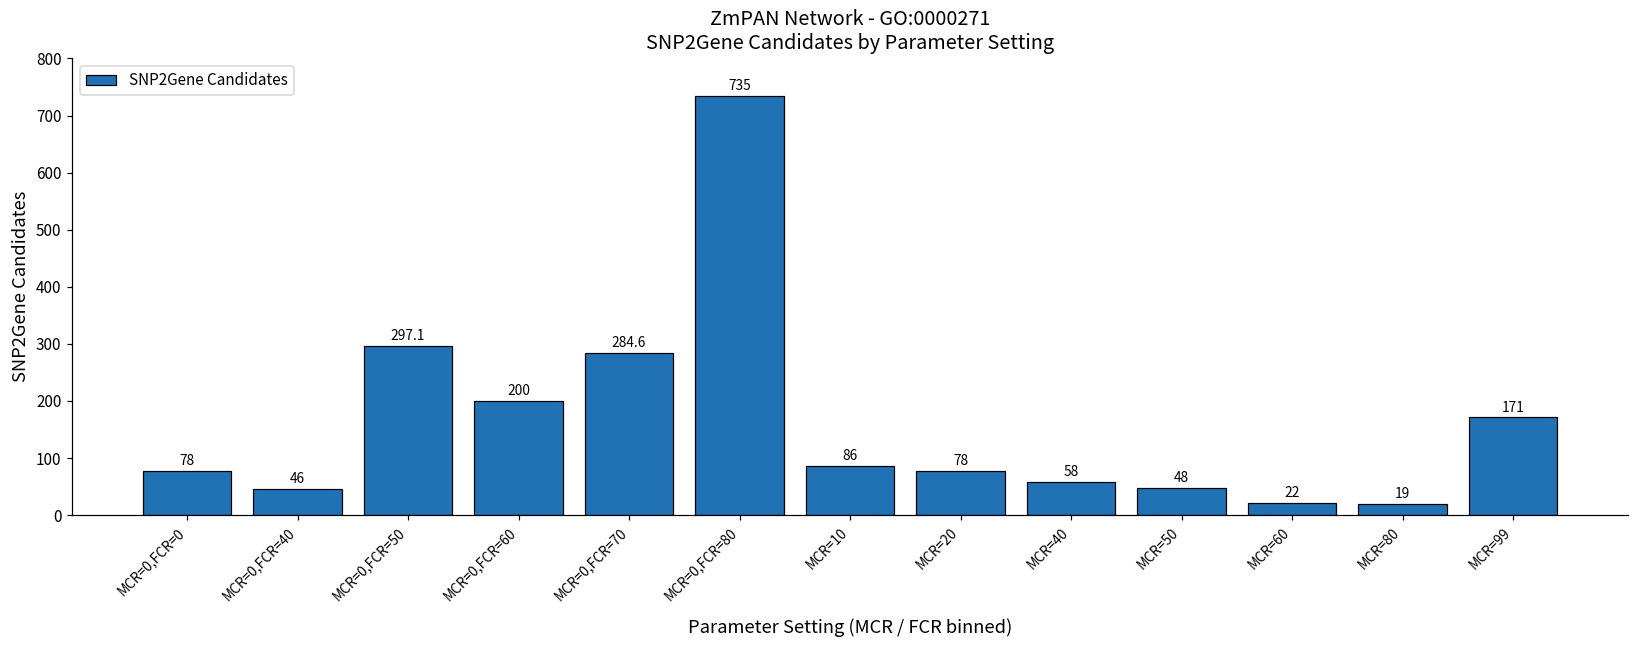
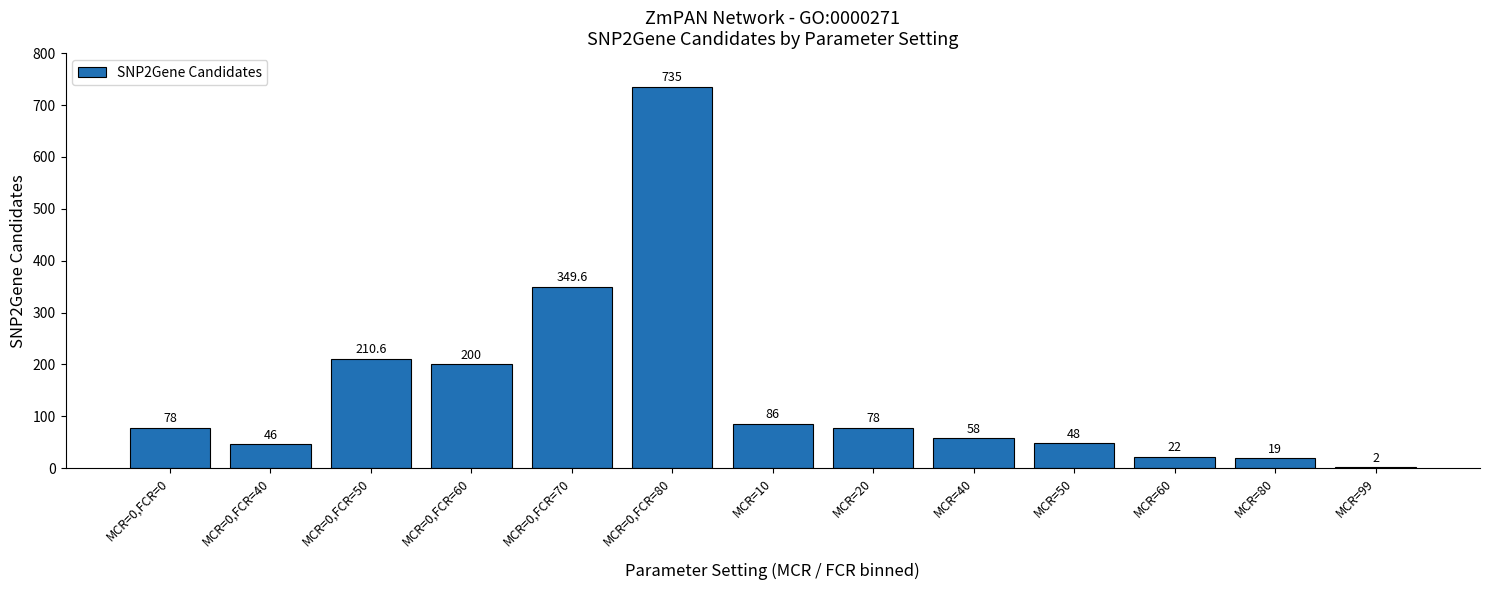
MCR=0,FCR=50: 297.1 -> 210.6
MCR=0,FCR=70: 284.6 -> 349.6
MCR=99: 171 -> 2
